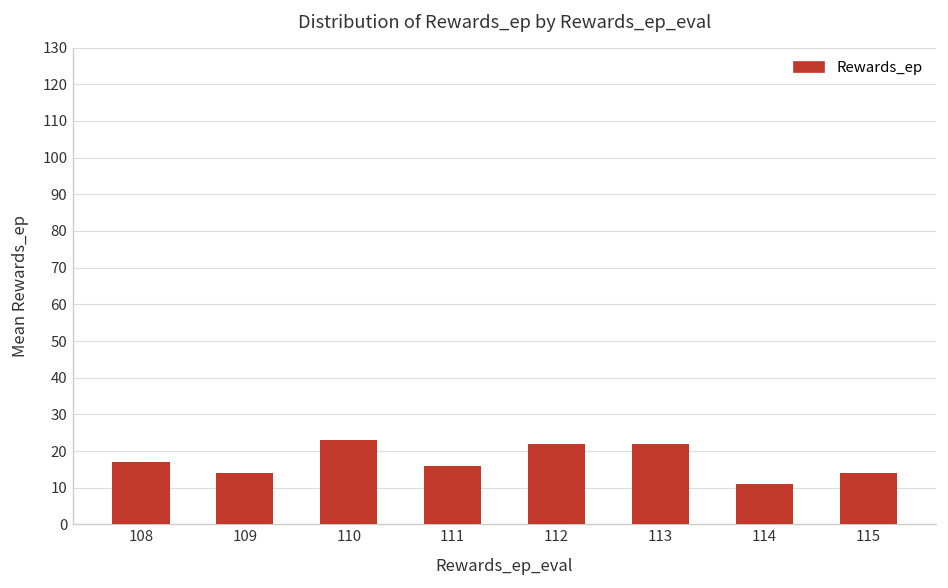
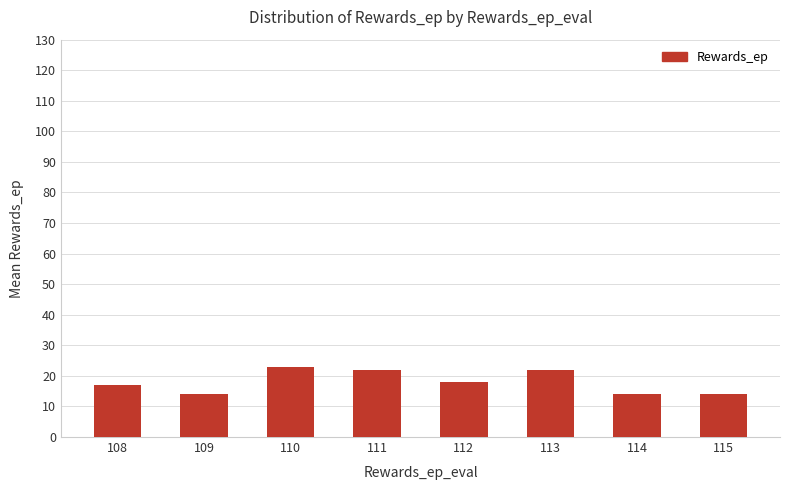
111: 16 -> 22
112: 22 -> 18
114: 11 -> 14
